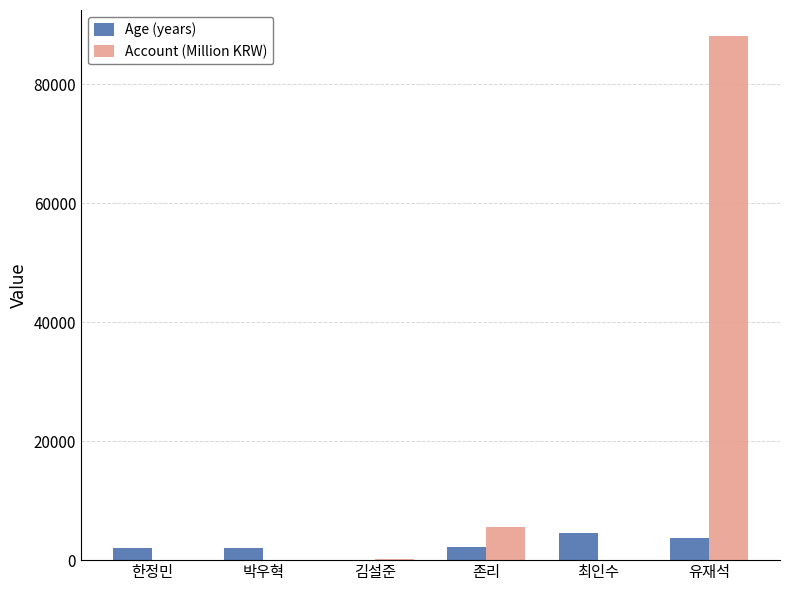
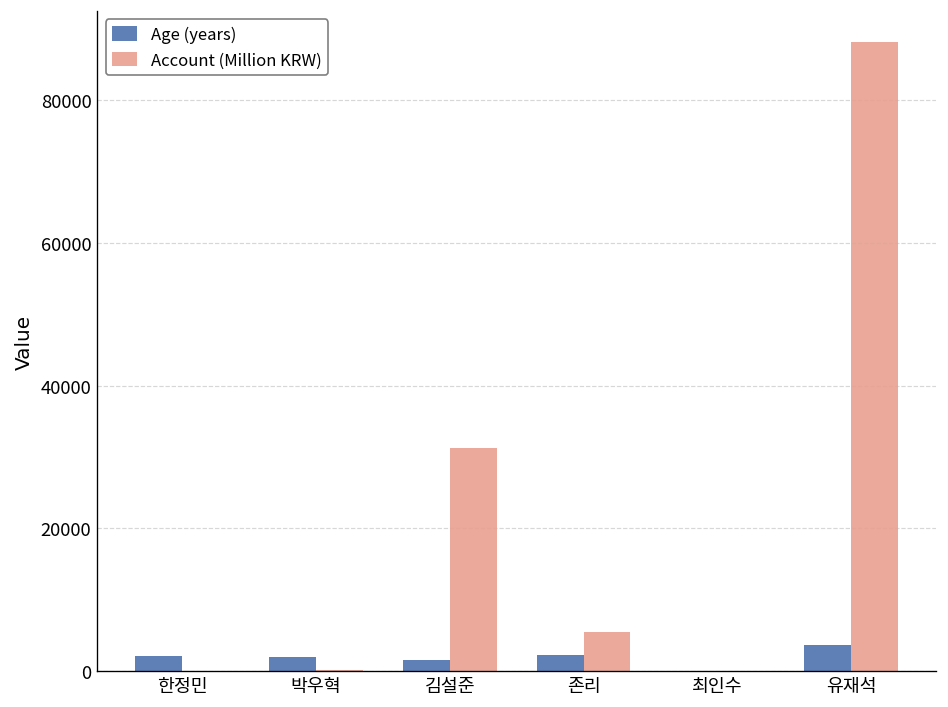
Age (years), 김설준: 0 -> 2000
Account (Million KRW), 김설준: 0 -> 31000
Age (years), 최인수: 5000 -> 0
